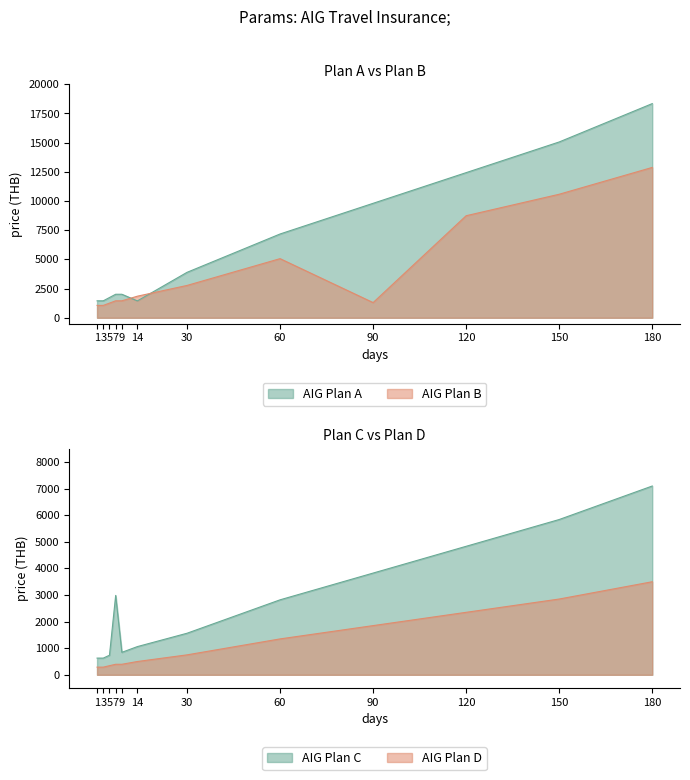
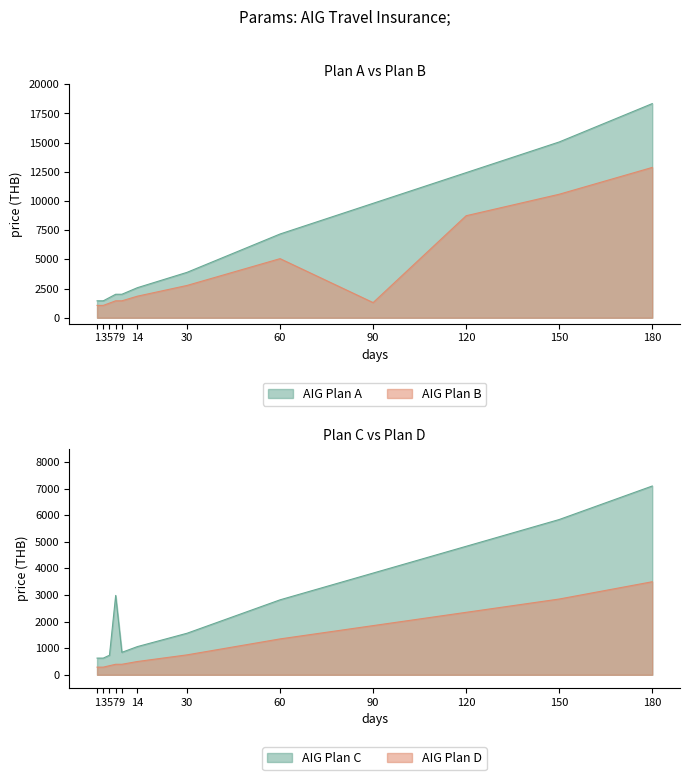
Plan A vs Plan B, AIG Plan A, 14: 1400 -> 2600
